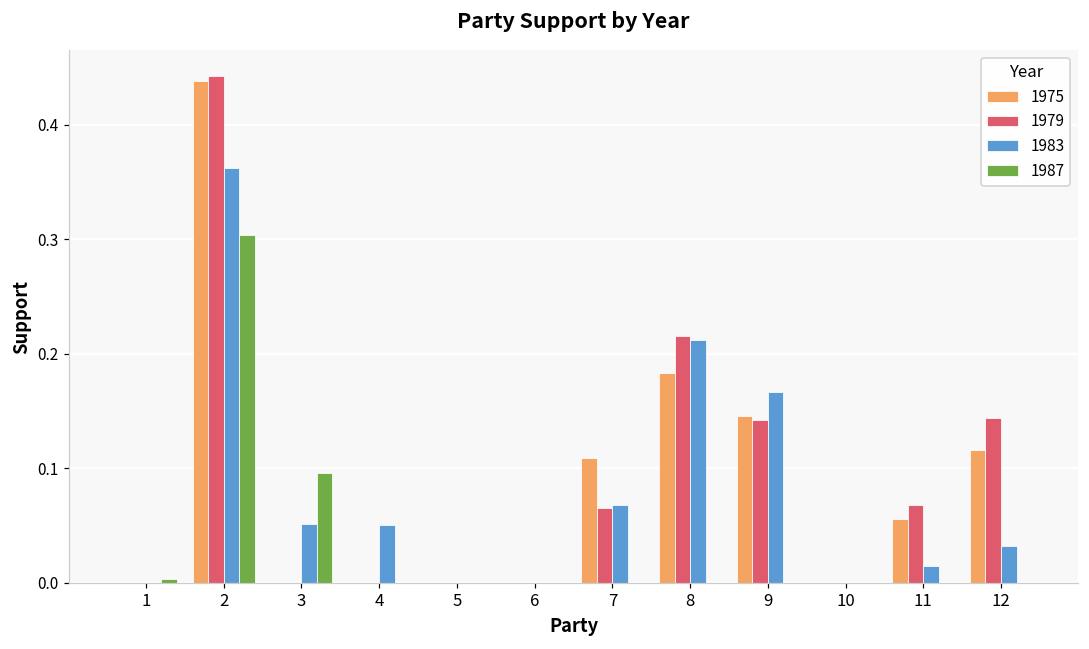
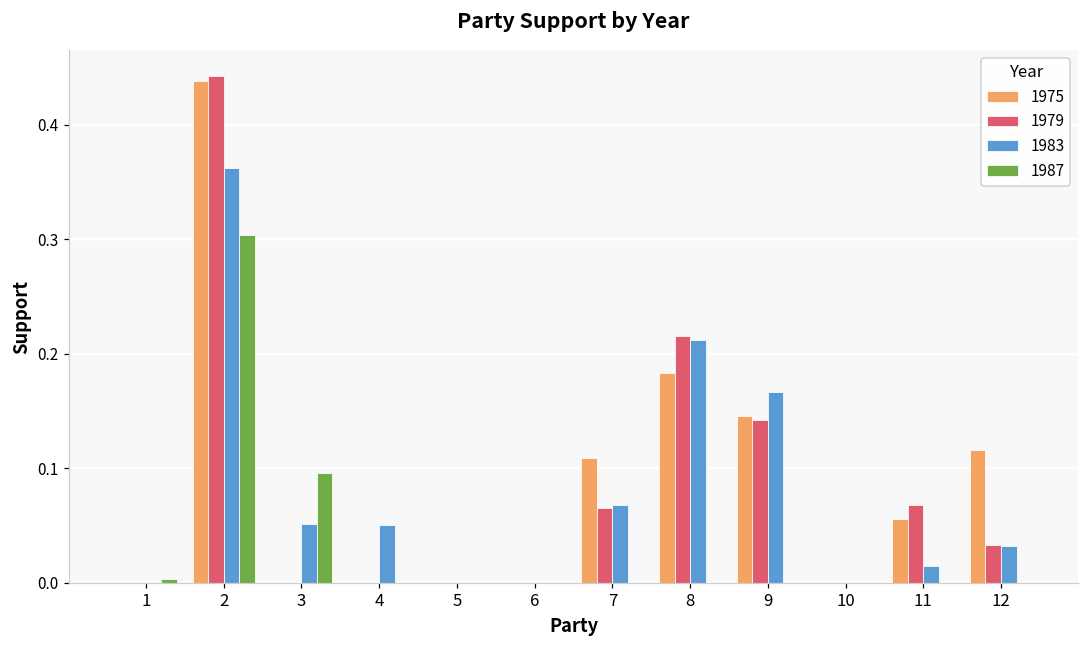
1979, 12: 0.144 -> 0.033
